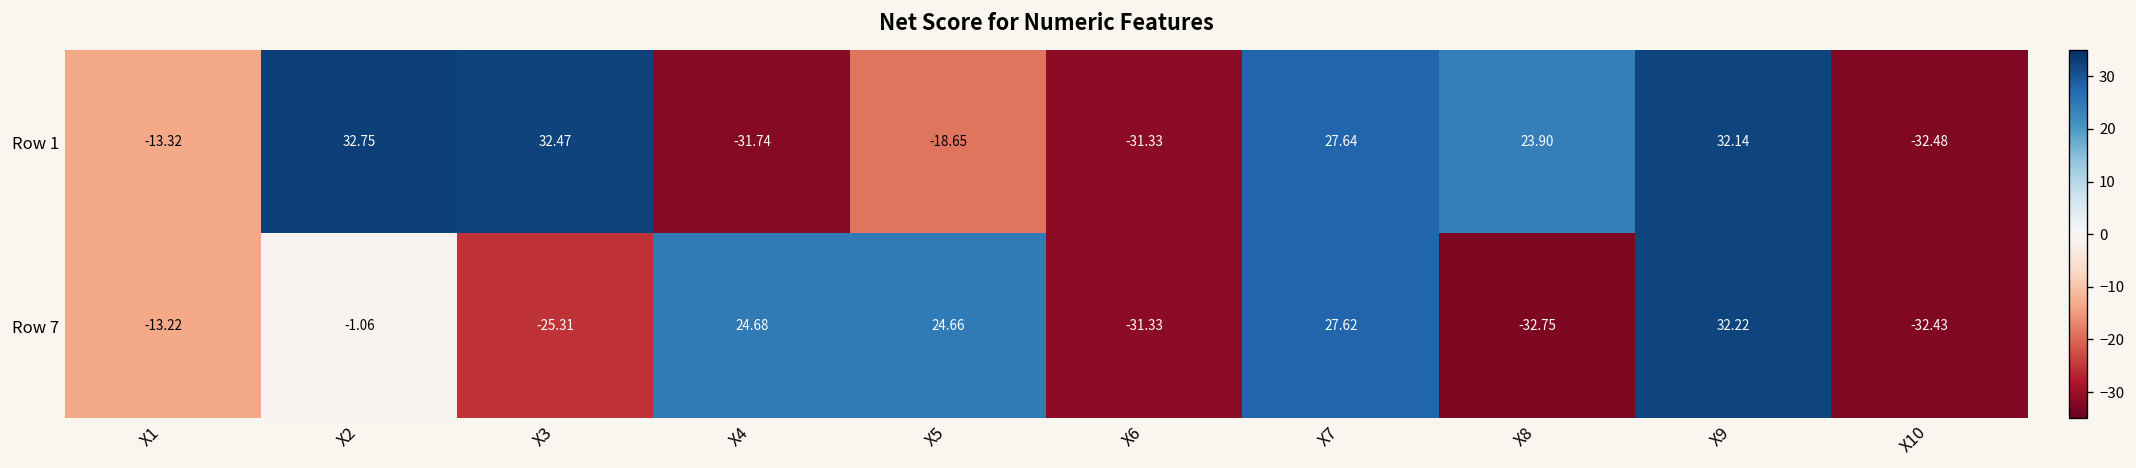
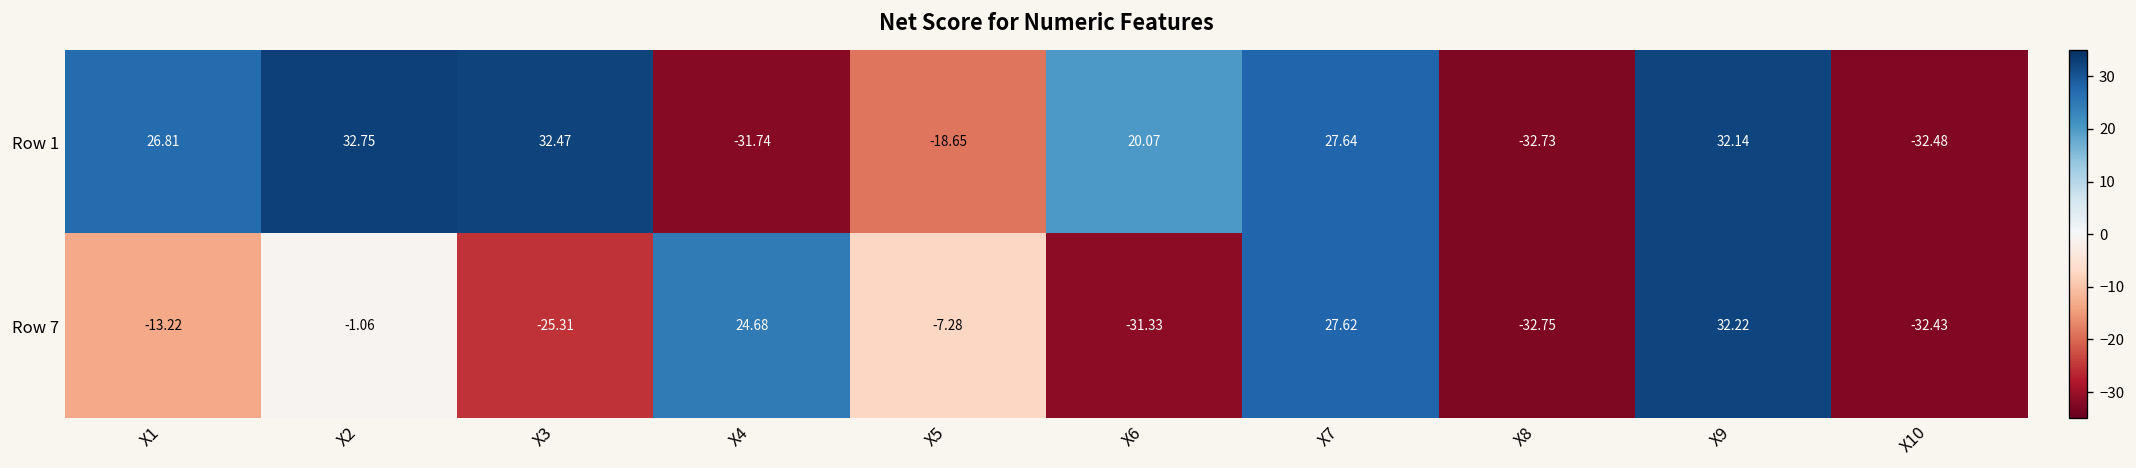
Row 1, X1: -13.32 -> 26.81
Row 1, X6: -31.33 -> 20.07
Row 1, X8: 23.90 -> -32.73
Row 7, X5: 24.66 -> -7.28
